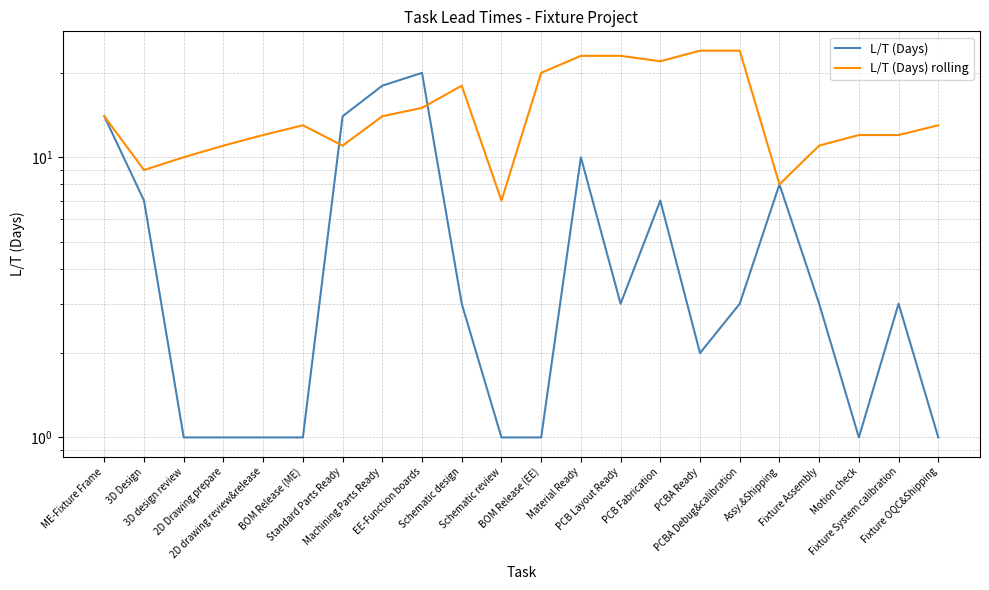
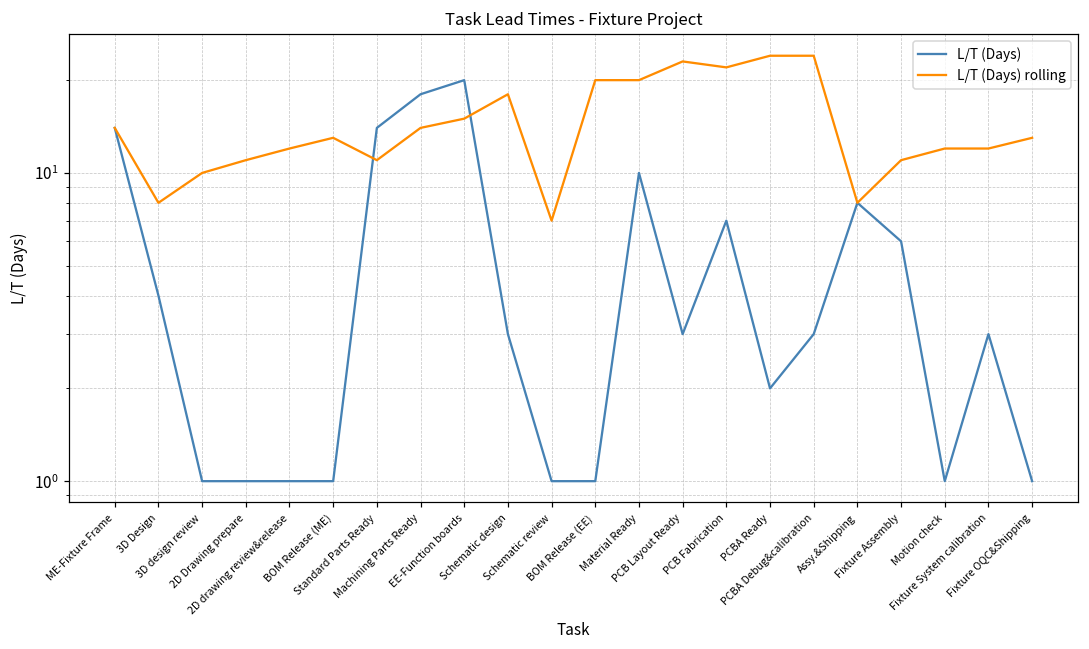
L/T (Days), 3D Design: 7 -> 4
L/T (Days) rolling, 3D Design: 9 -> 8
L/T (Days) rolling, Material Ready: 23 -> 20
L/T (Days), Fixture Assembly: 3 -> 6
